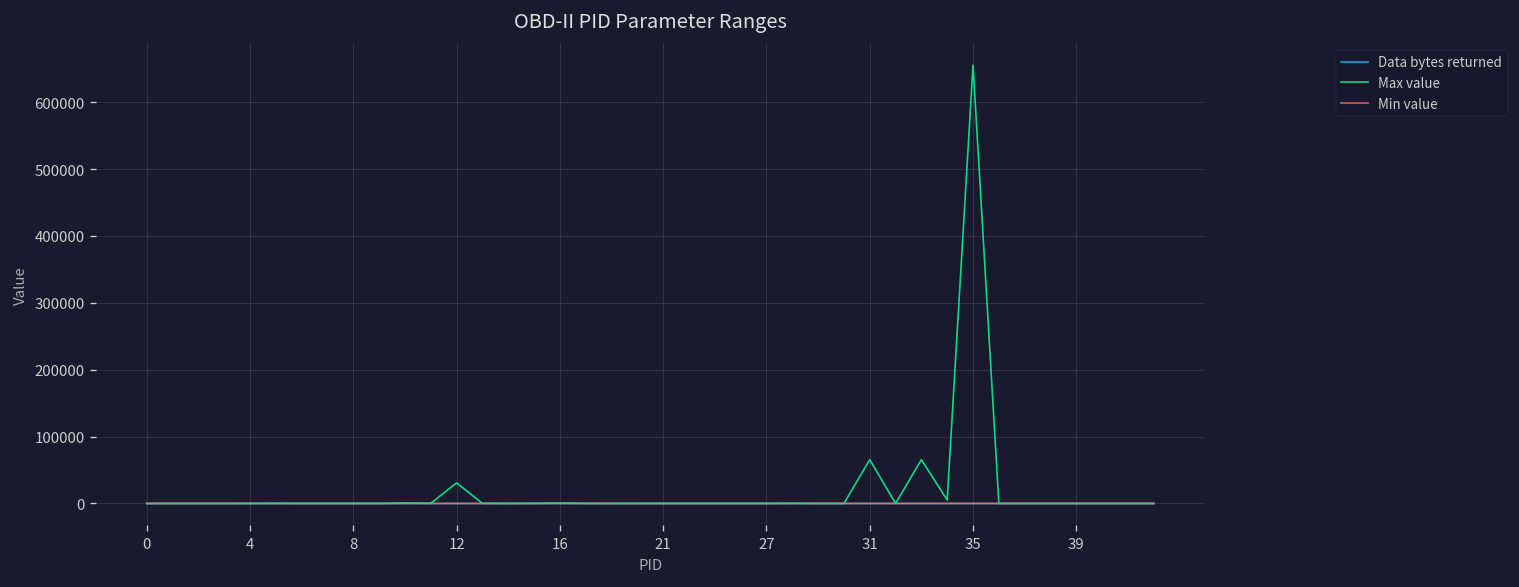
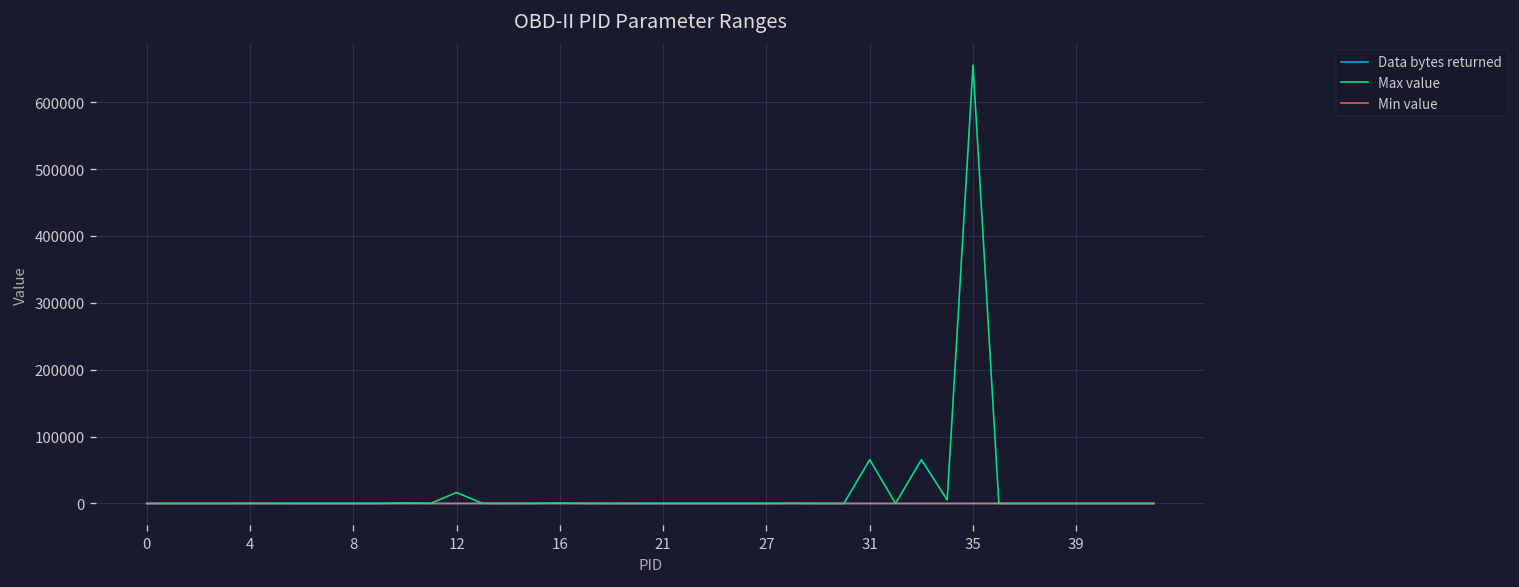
Max value, 12: 30000 -> 20000
